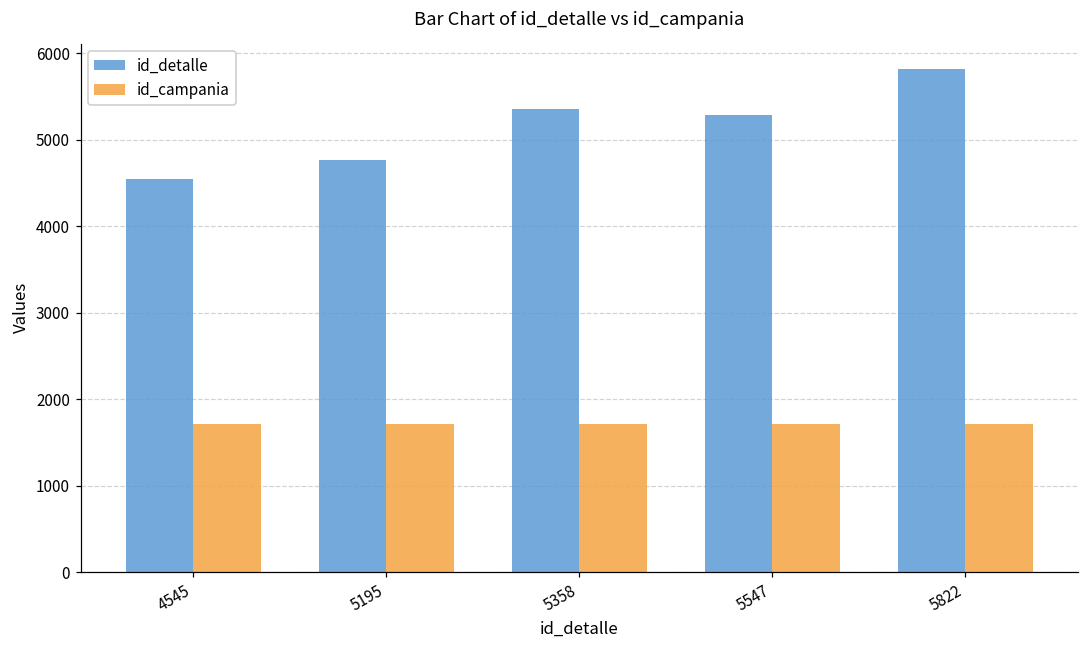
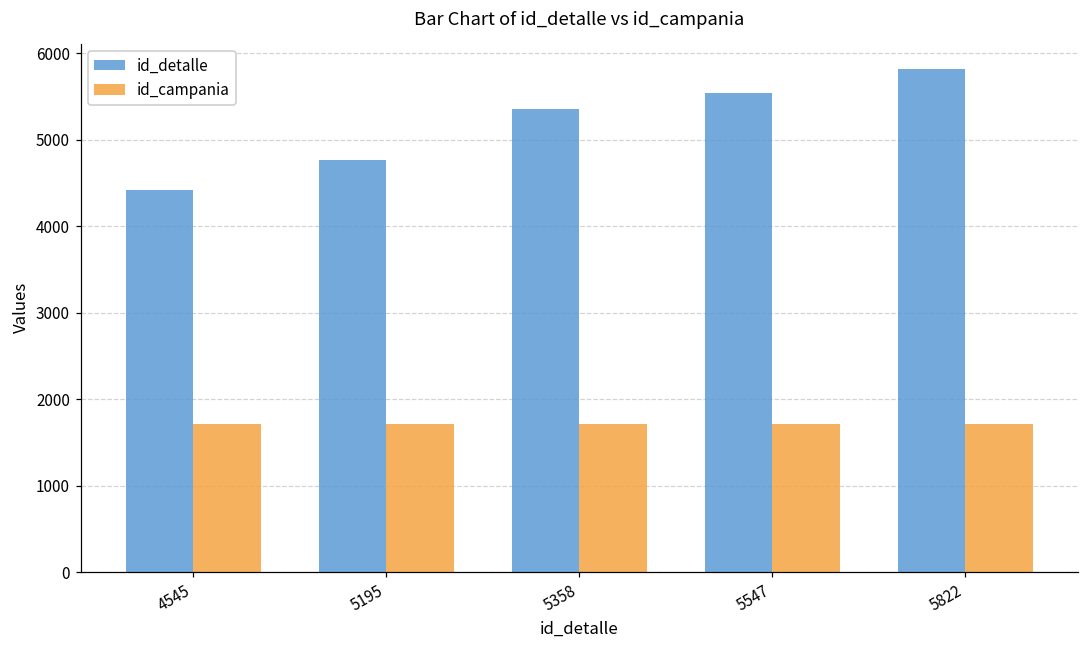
id_detalle, 4545: 4500 -> 4400
id_detalle, 5547: 5300 -> 5500
